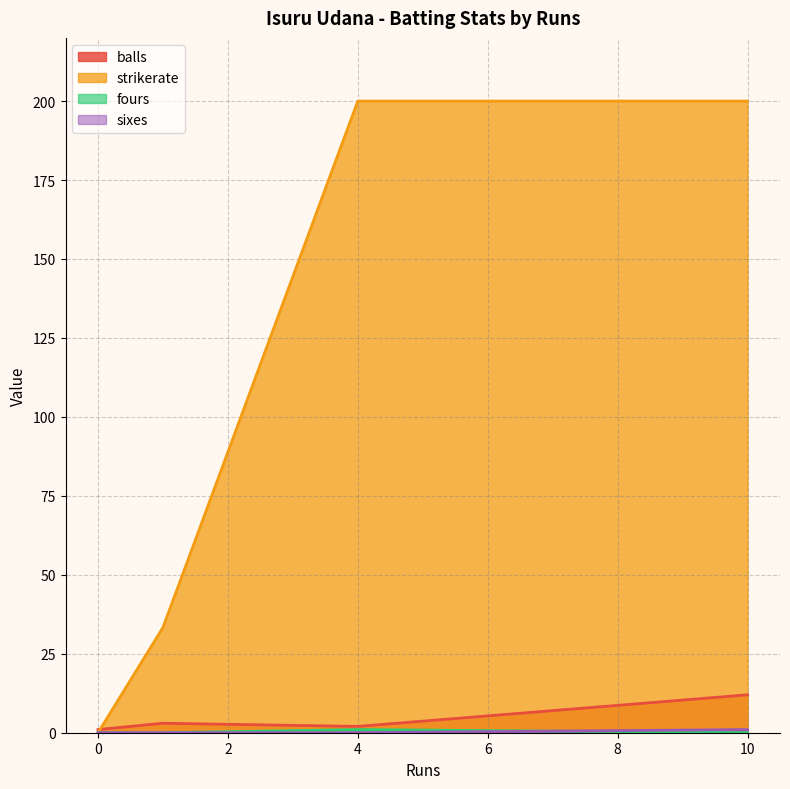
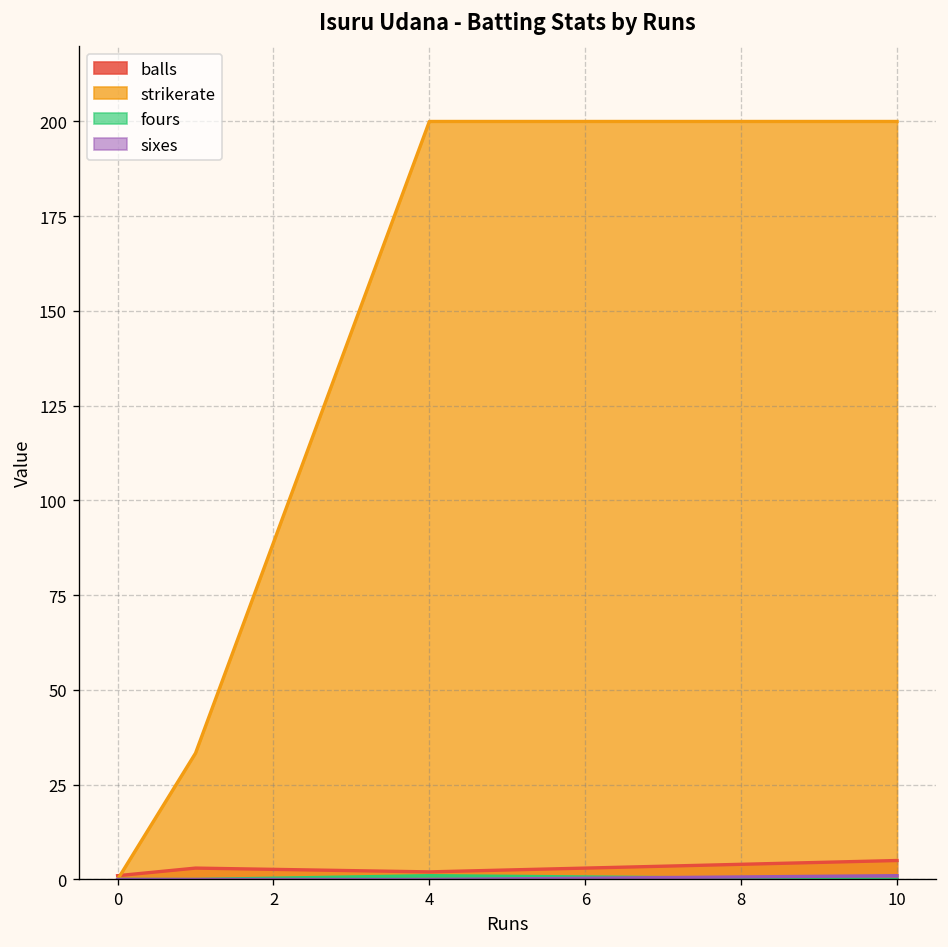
balls, 10: 12 -> 5
